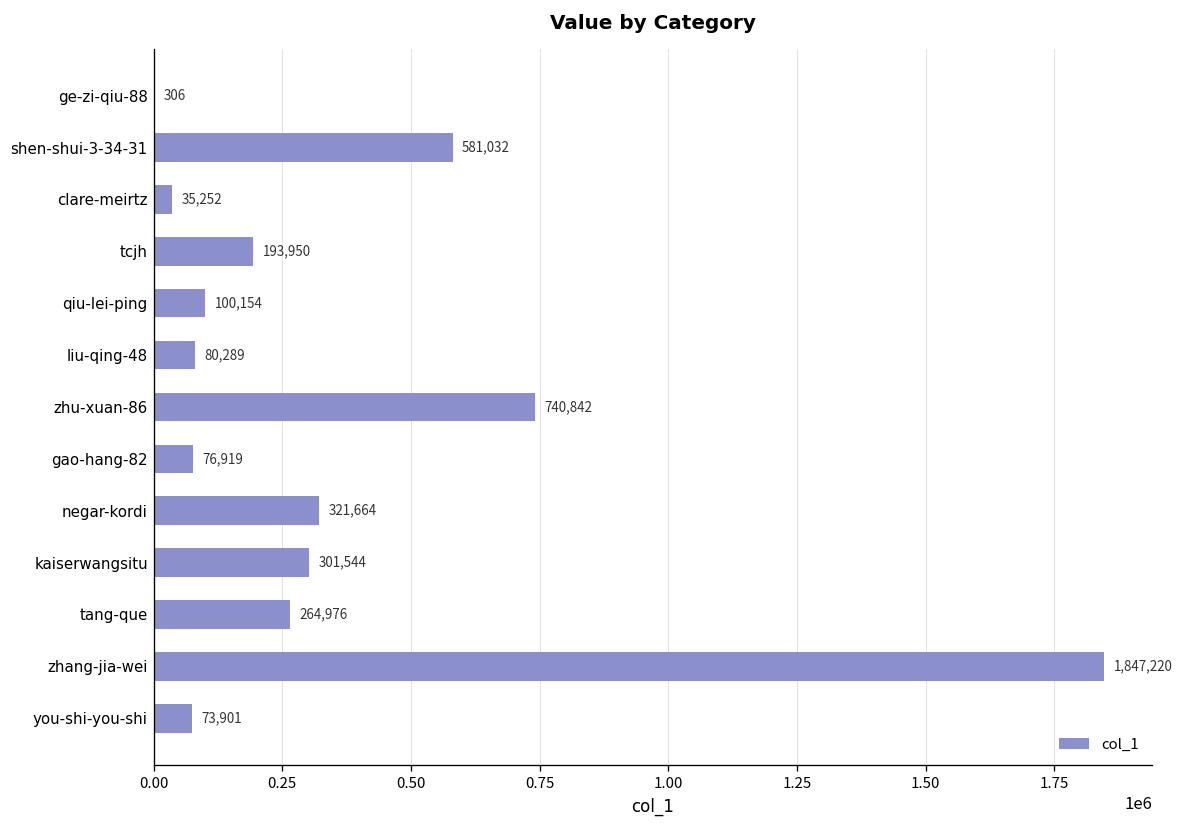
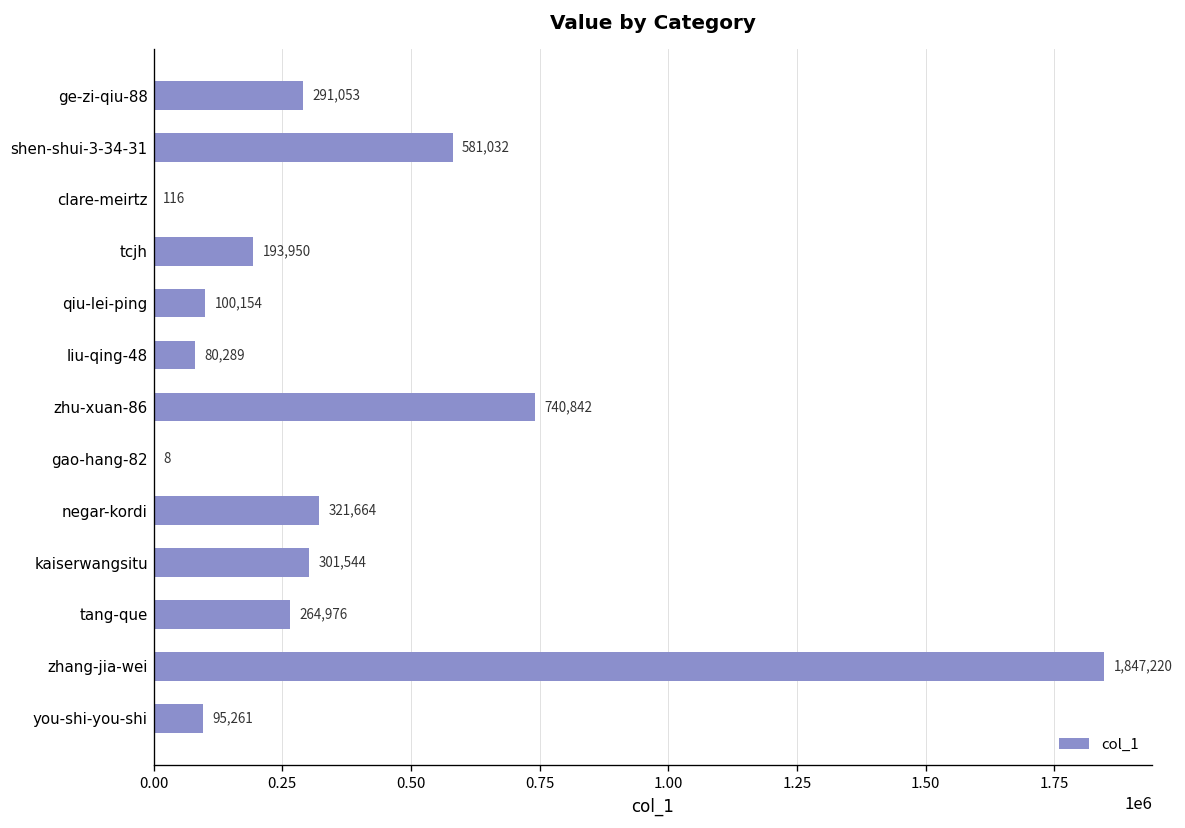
ge-zi-qiu-88: 306 -> 291,053
clare-meirtz: 35,252 -> 116
gao-hang-82: 76,919 -> 8
you-shi-you-shi: 73,901 -> 95,261
